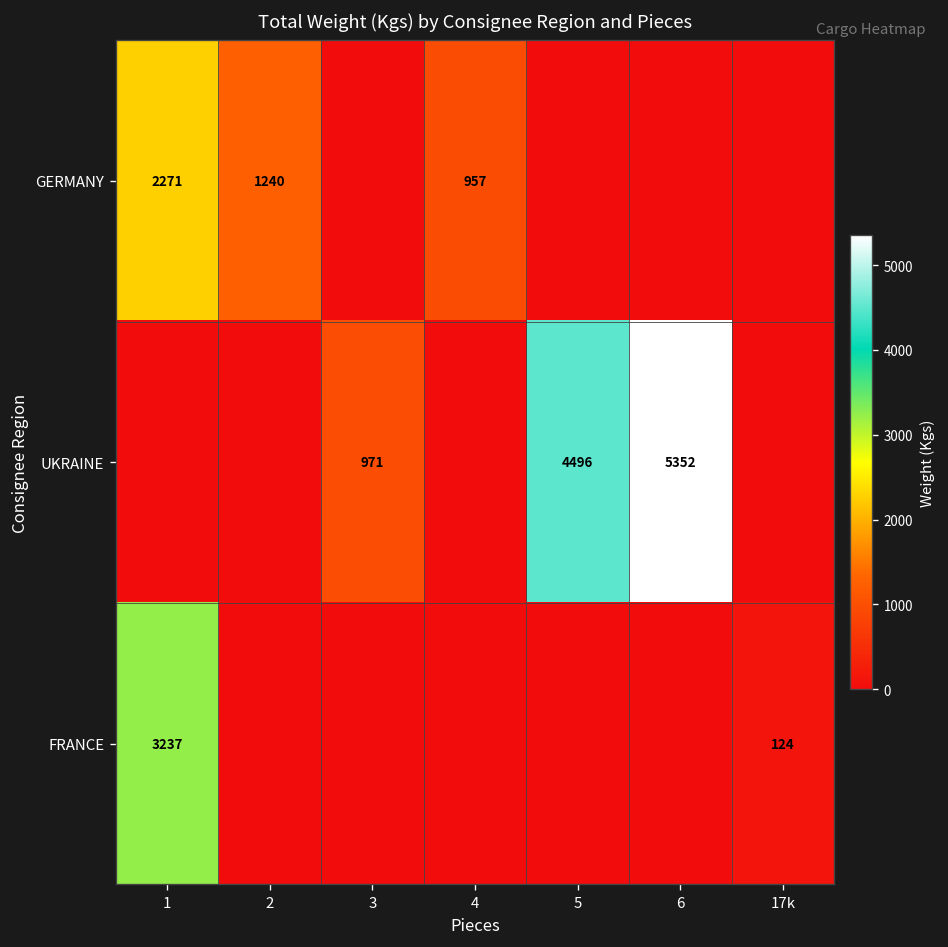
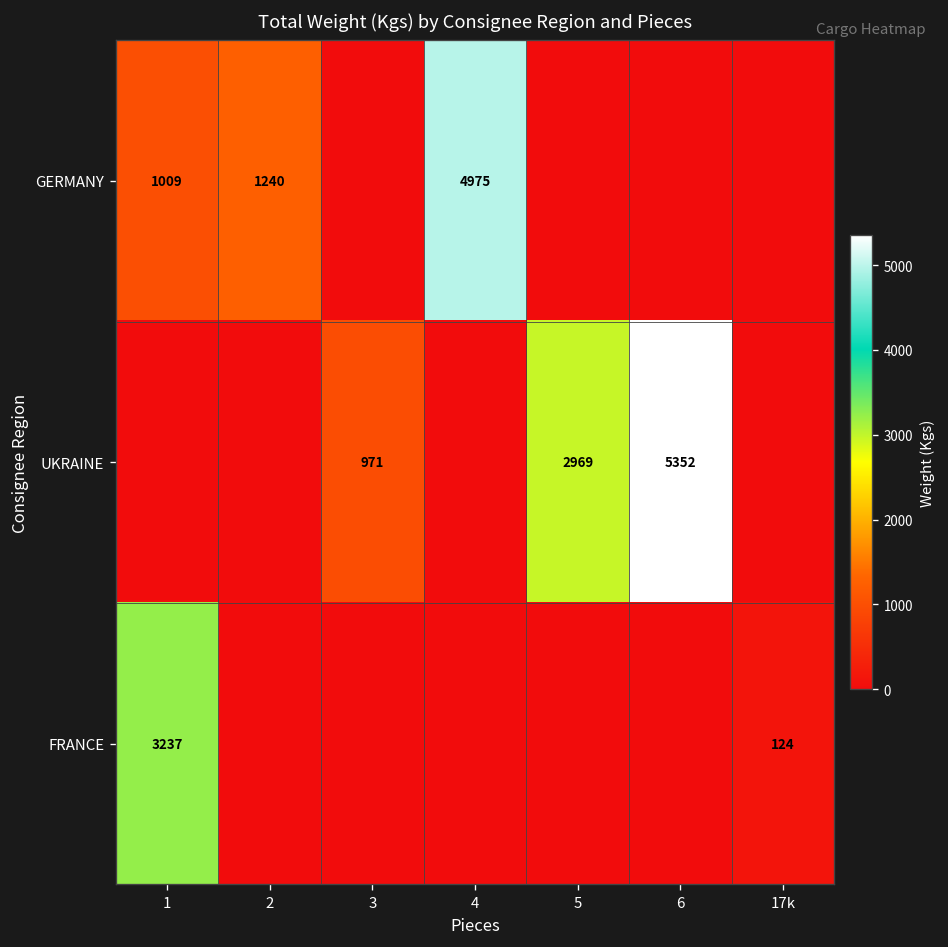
GERMANY, 1: 2271 -> 1009
GERMANY, 4: 957 -> 4975
UKRAINE, 5: 4496 -> 2969
